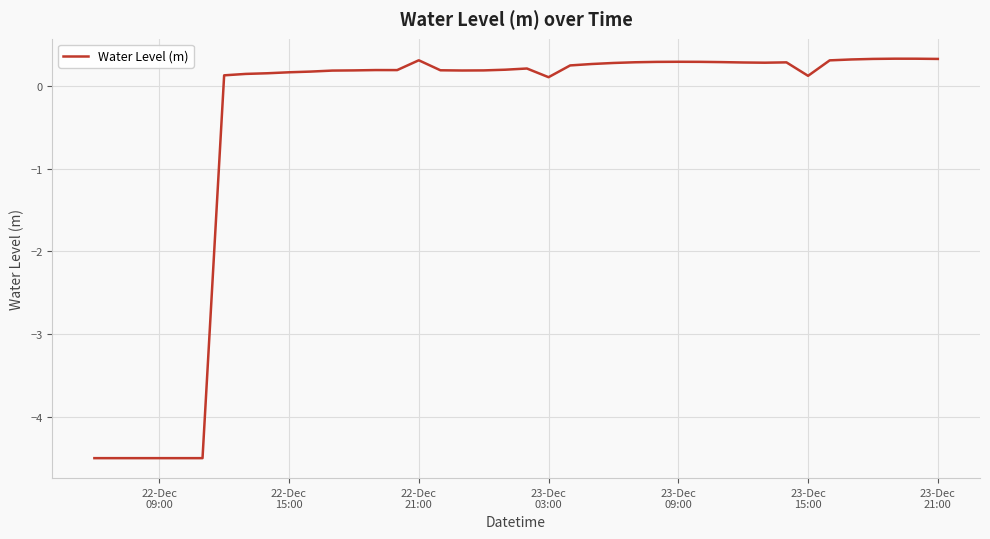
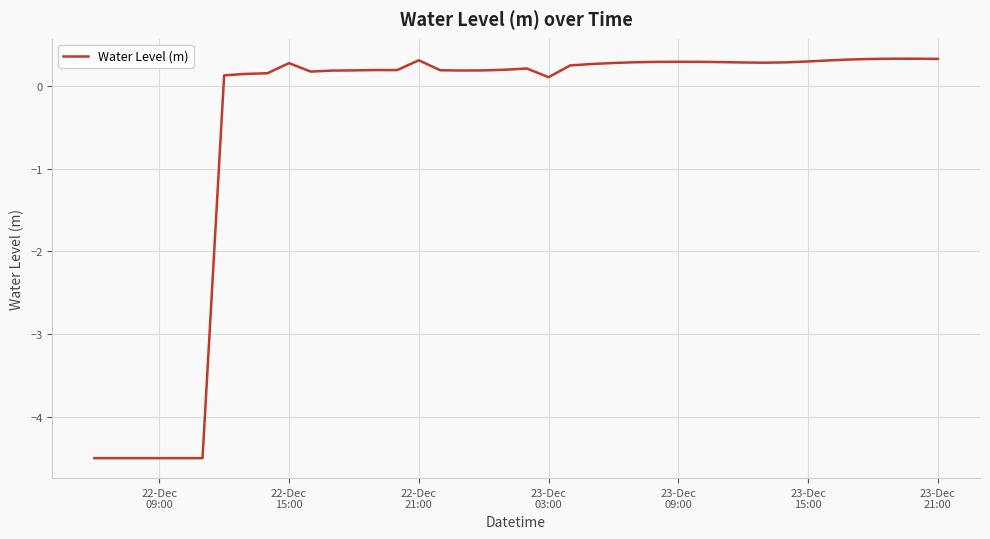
22-Dec 15:00: 0.2 -> 0.3
23-Dec 15:00: 0.1 -> 0.3
